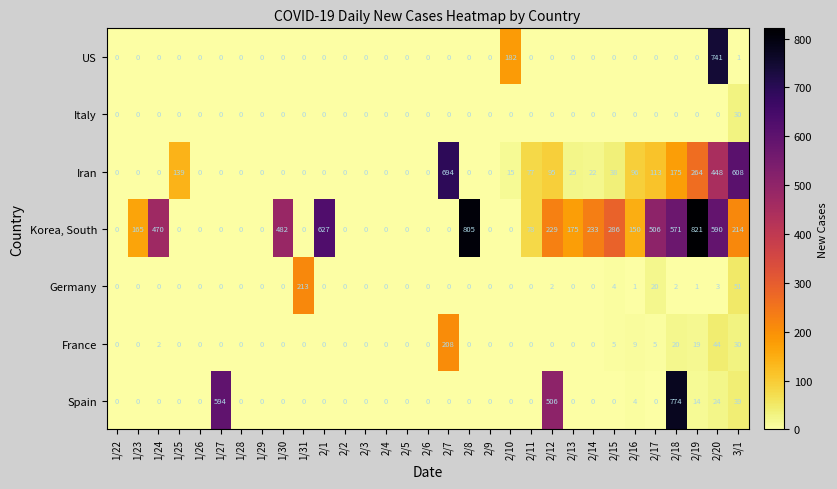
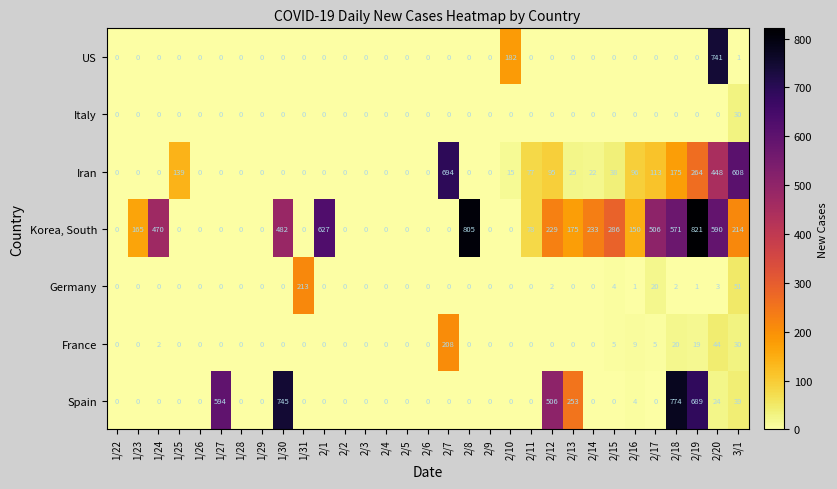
Spain, 1/30: 0 -> 745
Spain, 2/13: 0 -> 253
Spain, 2/19: 14 -> 689
